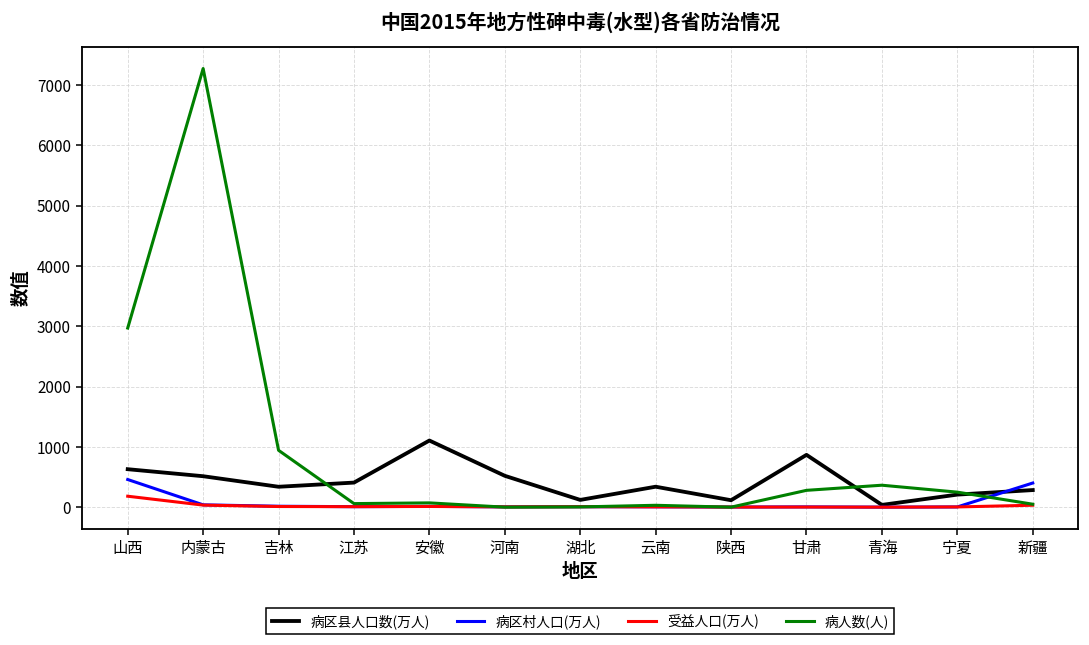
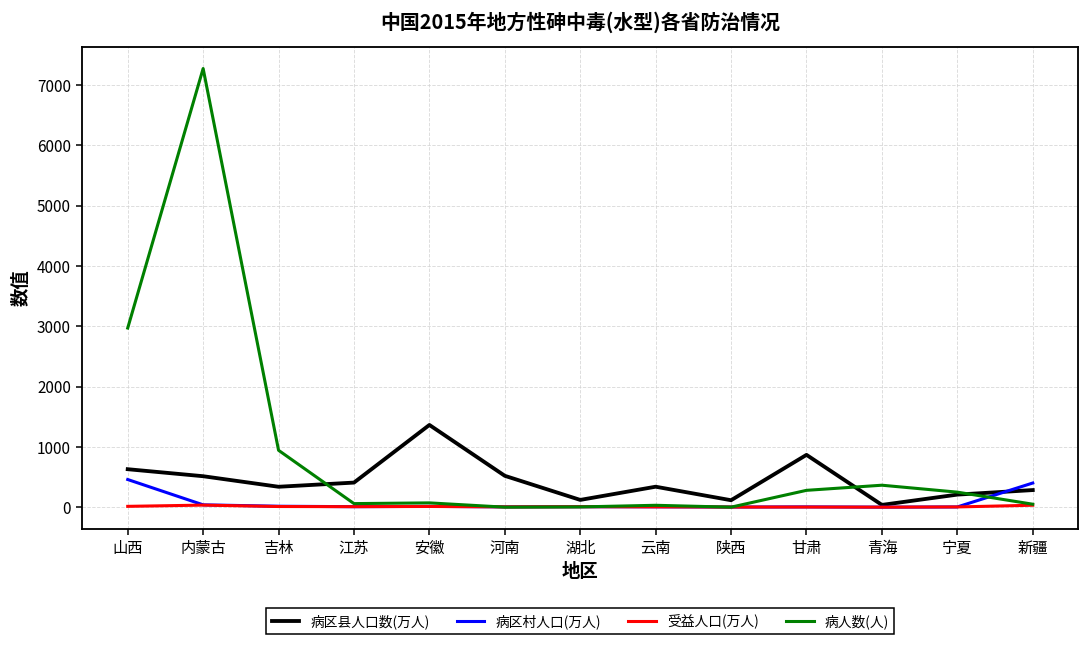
受益人口(万人), 山西: 200 -> 0
病区县人口数(万人), 安徽: 1100 -> 1400
